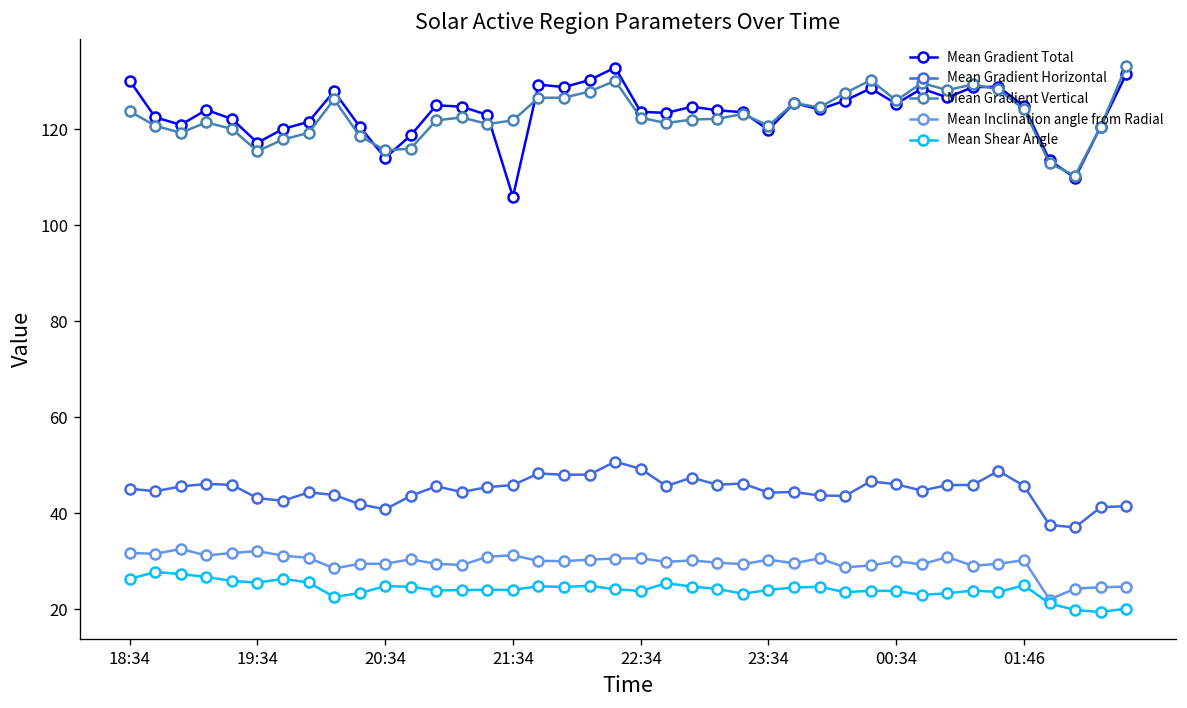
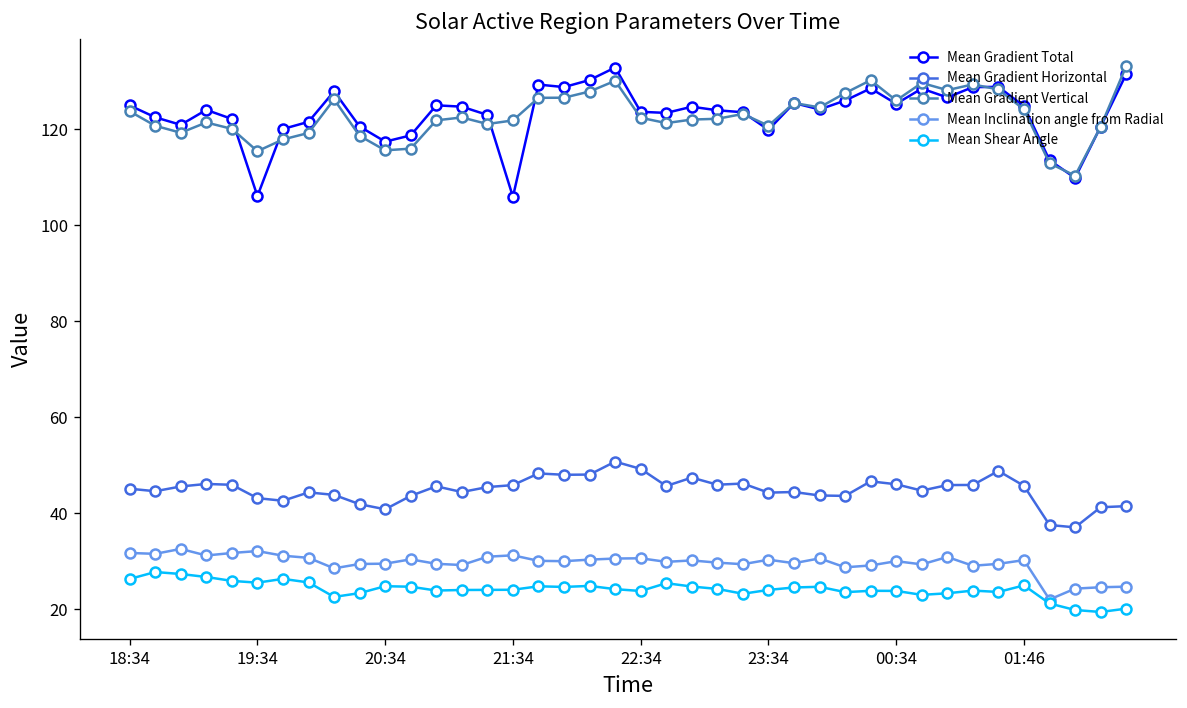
Mean Gradient Total, 18:34: 130 -> 125
Mean Gradient Total, 19:34: 117 -> 106
Mean Gradient Total, 20:34: 114 -> 117
